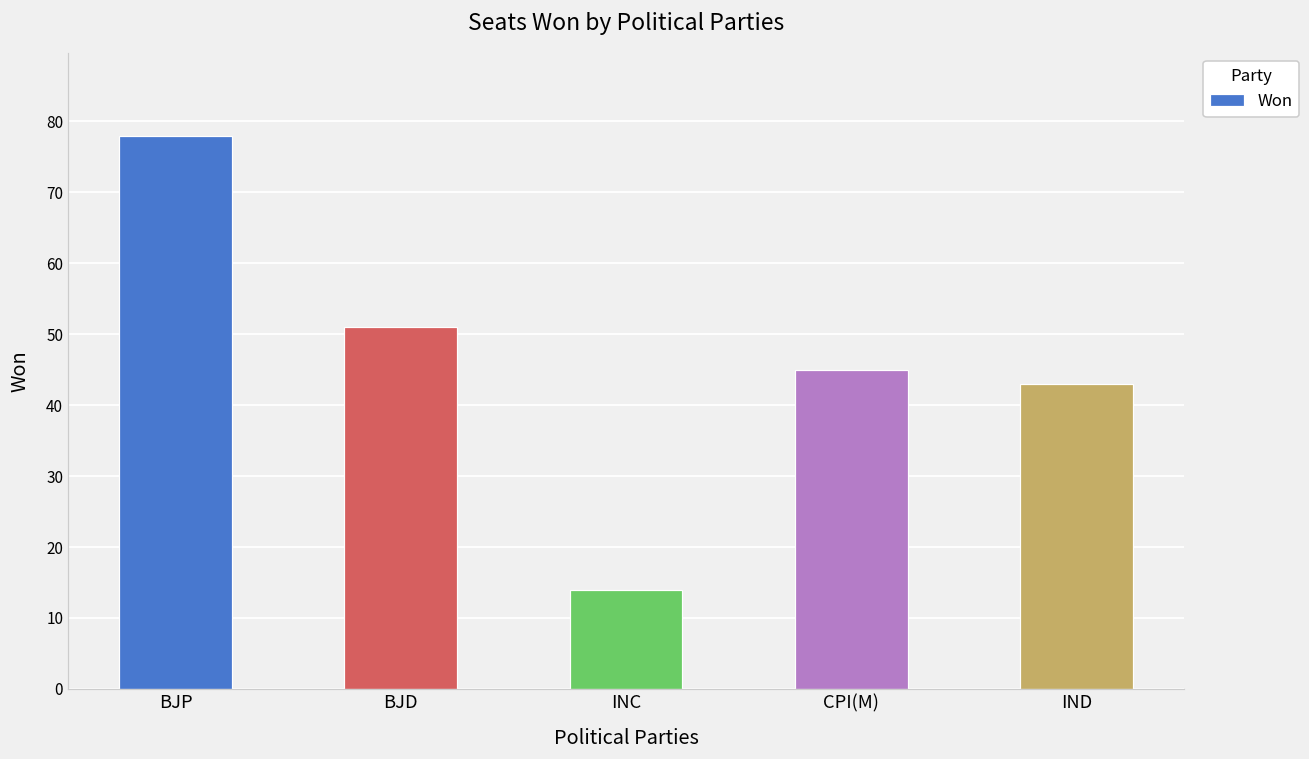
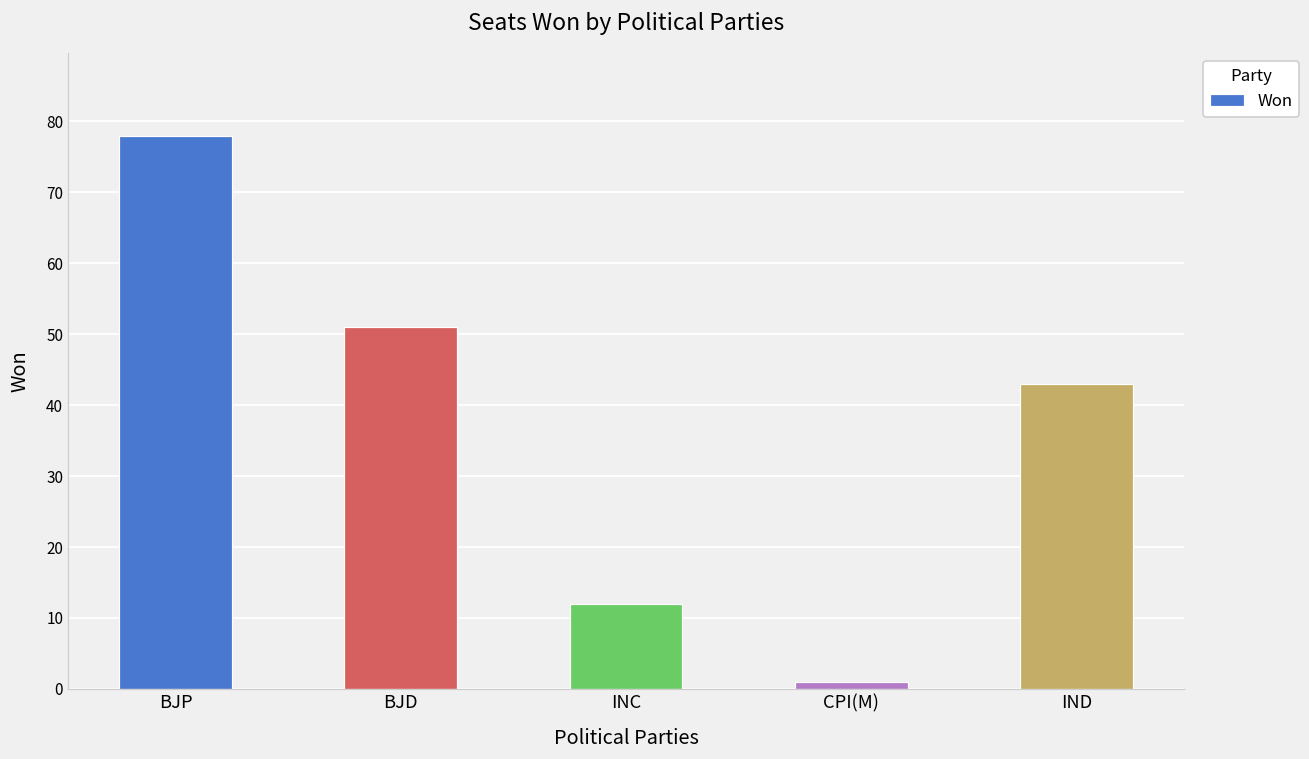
INC: 14 -> 12
CPI(M): 45 -> 1
